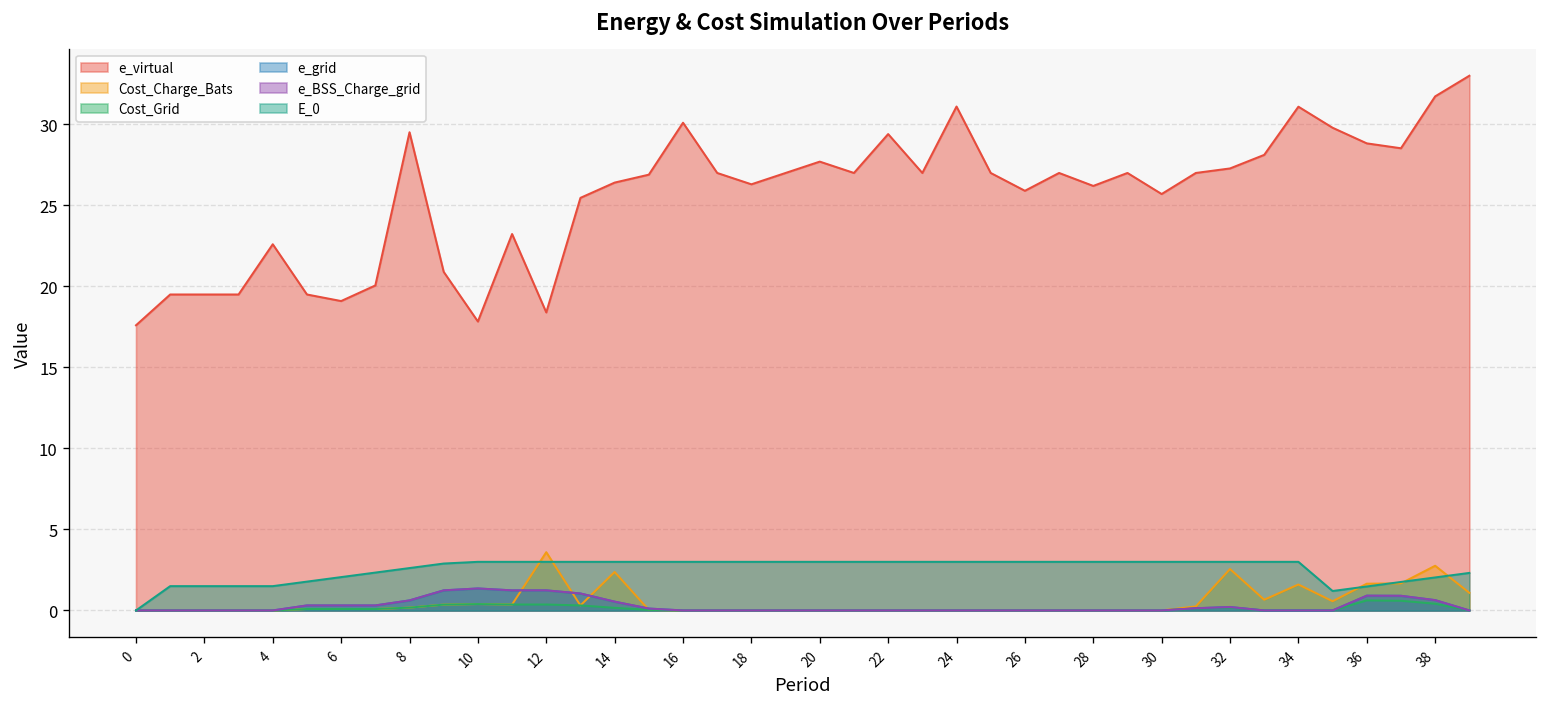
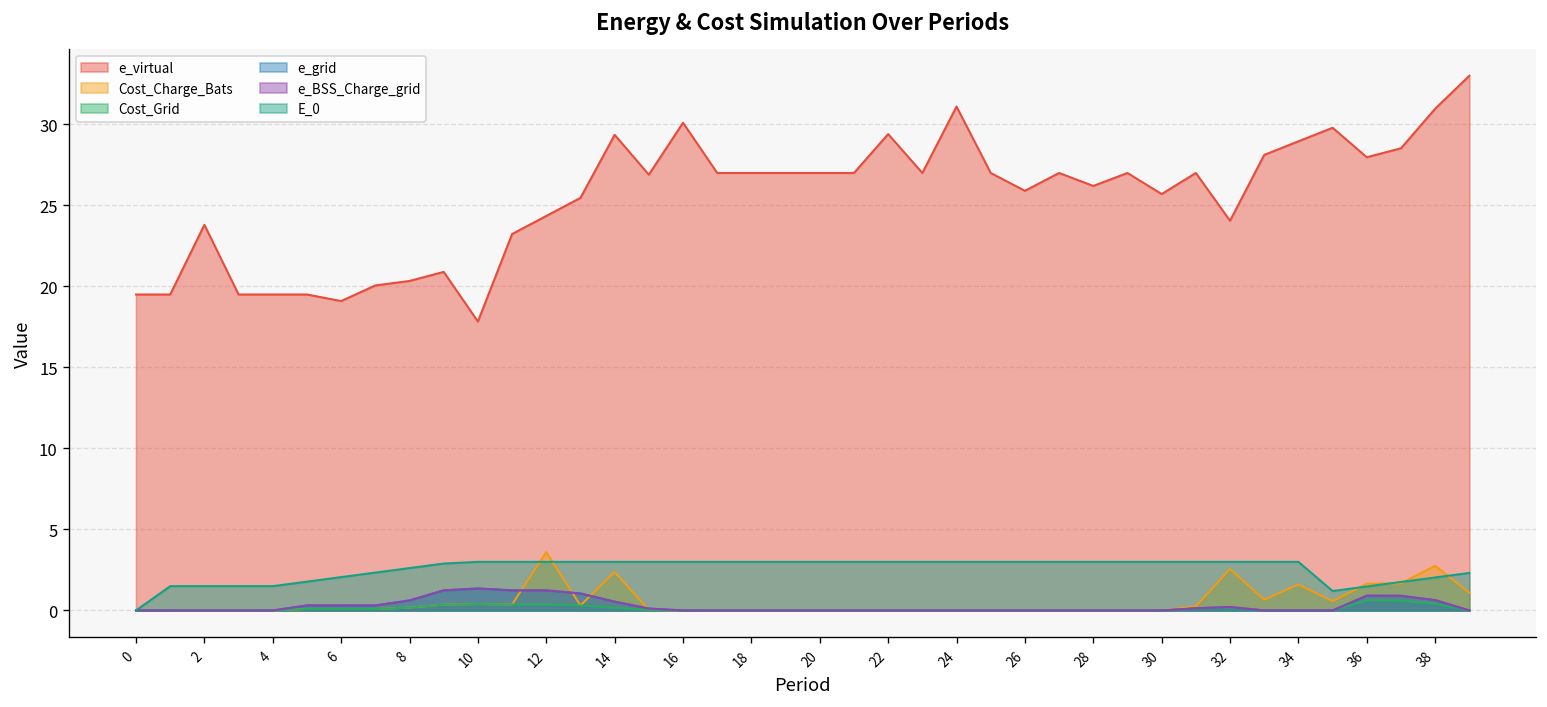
e_virtual, 0: 17.6 -> 19.5
e_virtual, 2: 19.5 -> 23.8
e_virtual, 4: 22.6 -> 19.5
e_virtual, 8: 29.5 -> 20.3
e_virtual, 12: 18.4 -> 24.3
e_virtual, 14: 26.4 -> 29.4
e_virtual, 18: 26.3 -> 27.0
e_virtual, 20: 27.7 -> 27.0
e_virtual, 32: 27.3 -> 24.1
e_virtual, 34: 31.1 -> 29.0
e_virtual, 36: 28.8 -> 28.0
e_virtual, 38: 31.7 -> 31.0
